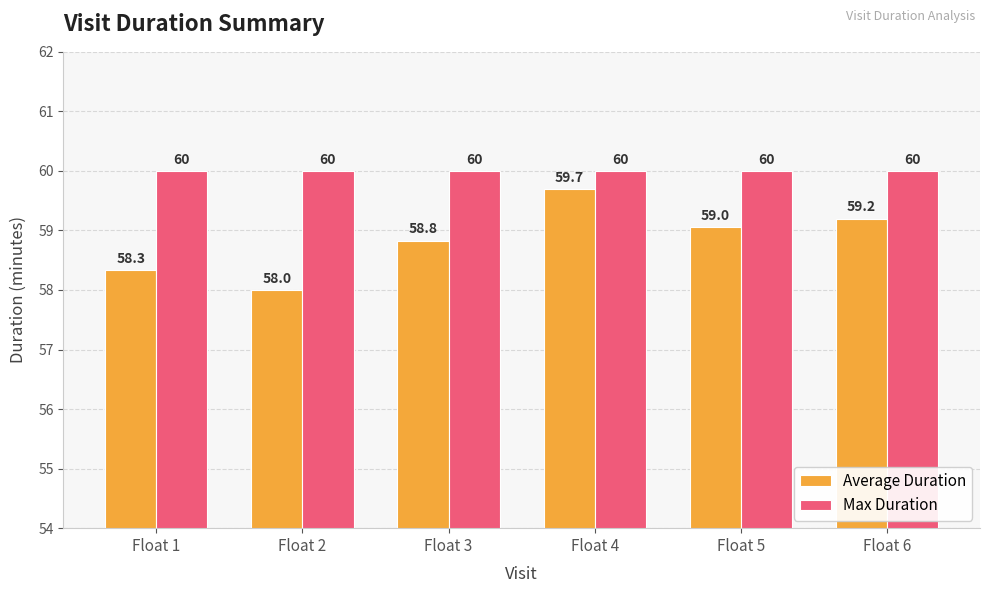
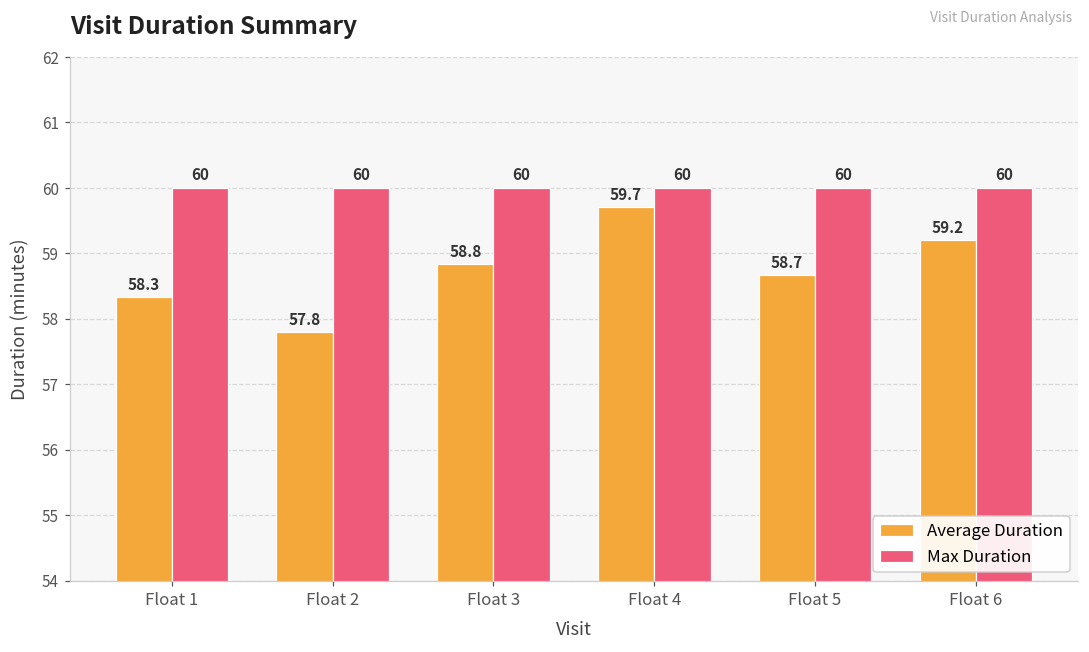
Average Duration, Float 2: 58.0 -> 57.8
Average Duration, Float 5: 59.0 -> 58.7
